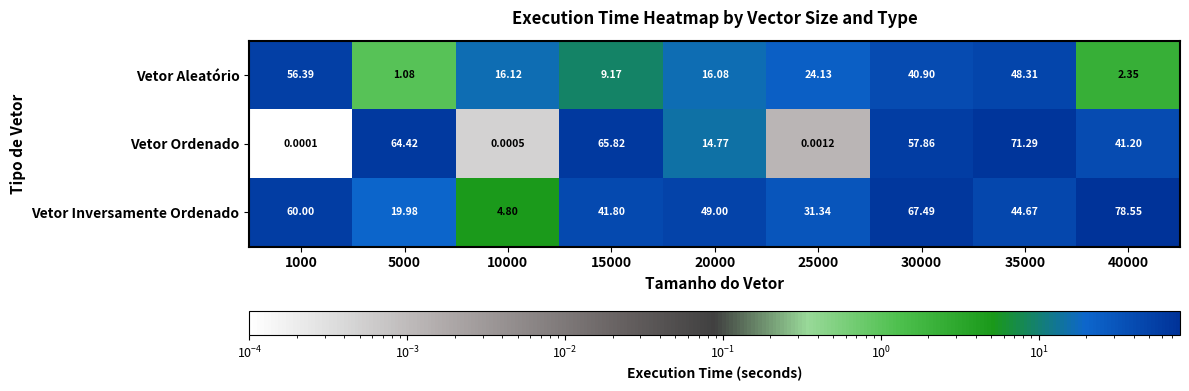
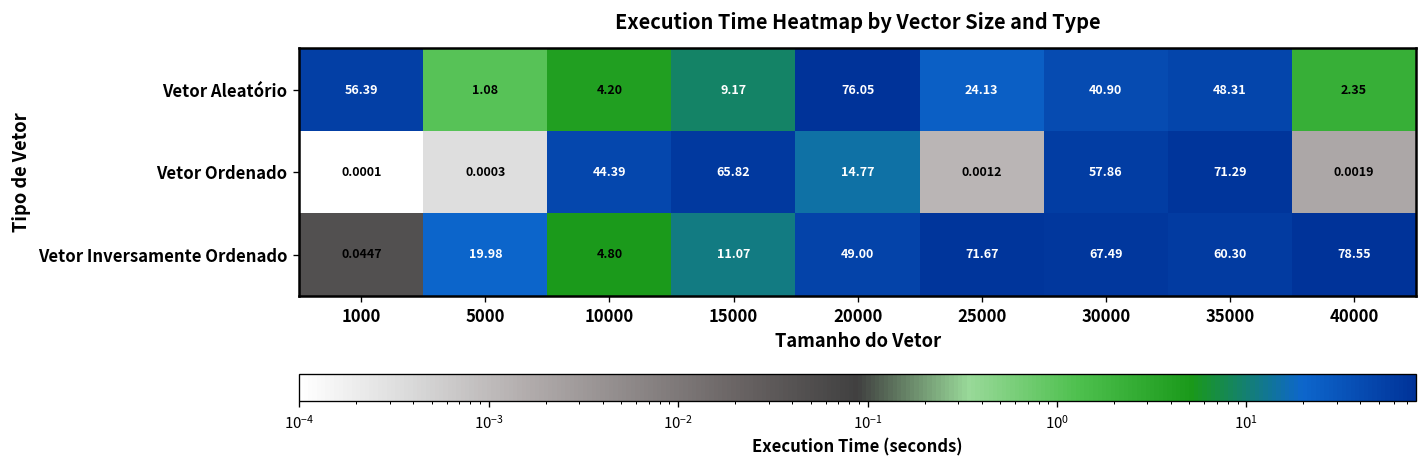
Vetor Aleatório, 10000: 16.12 -> 4.20
Vetor Aleatório, 20000: 16.08 -> 76.05
Vetor Ordenado, 5000: 64.42 -> 0.0003
Vetor Ordenado, 10000: 0.0005 -> 44.39
Vetor Ordenado, 40000: 41.20 -> 0.0019
Vetor Inversamente Ordenado, 1000: 60.00 -> 0.0447
Vetor Inversamente Ordenado, 15000: 41.80 -> 11.07
Vetor Inversamente Ordenado, 25000: 31.34 -> 71.67
Vetor Inversamente Ordenado, 35000: 44.67 -> 60.30
